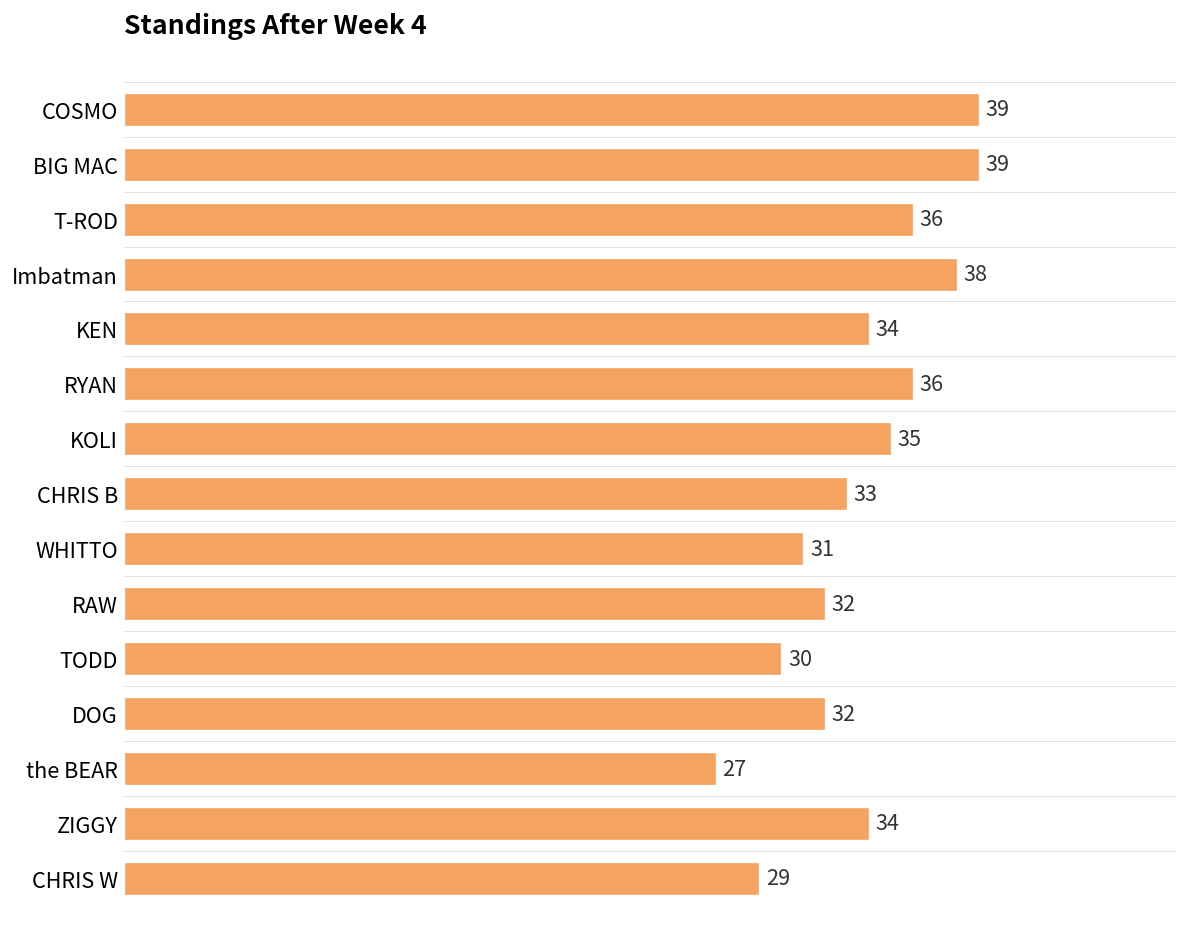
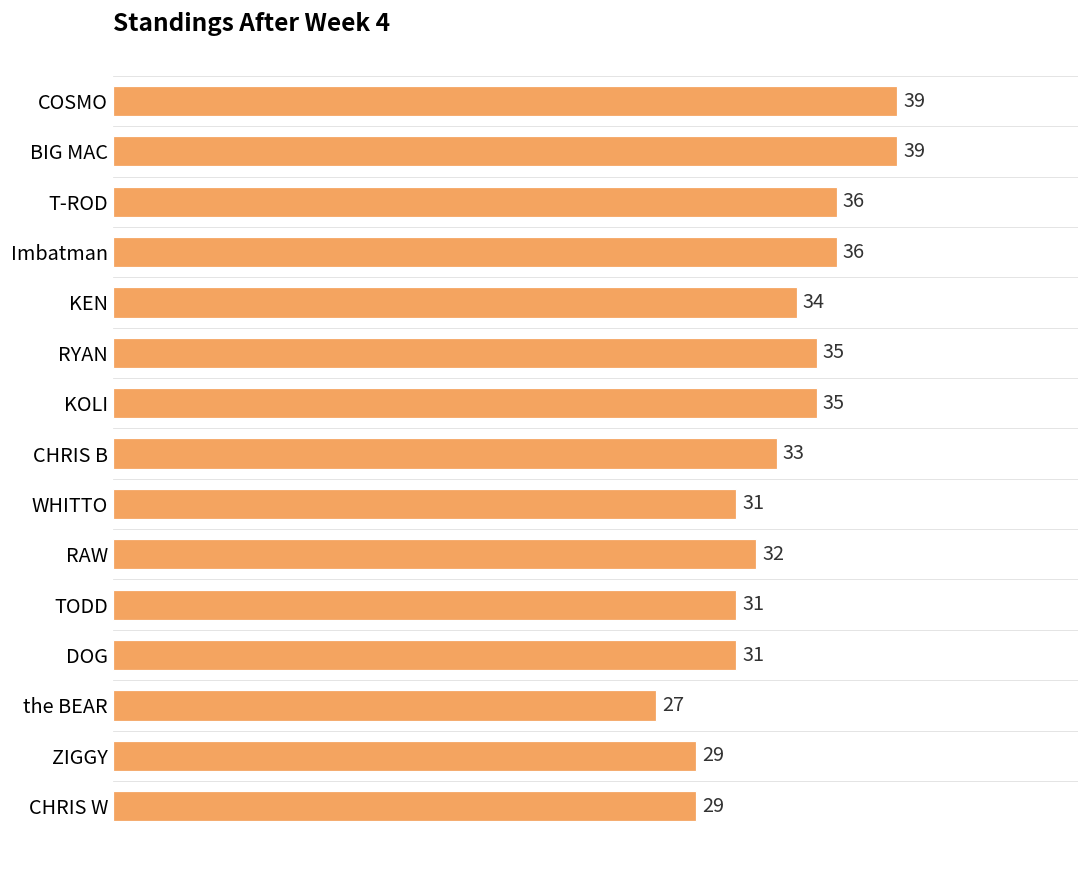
Imbatman: 38 -> 36
RYAN: 36 -> 35
TODD: 30 -> 31
DOG: 32 -> 31
ZIGGY: 34 -> 29
